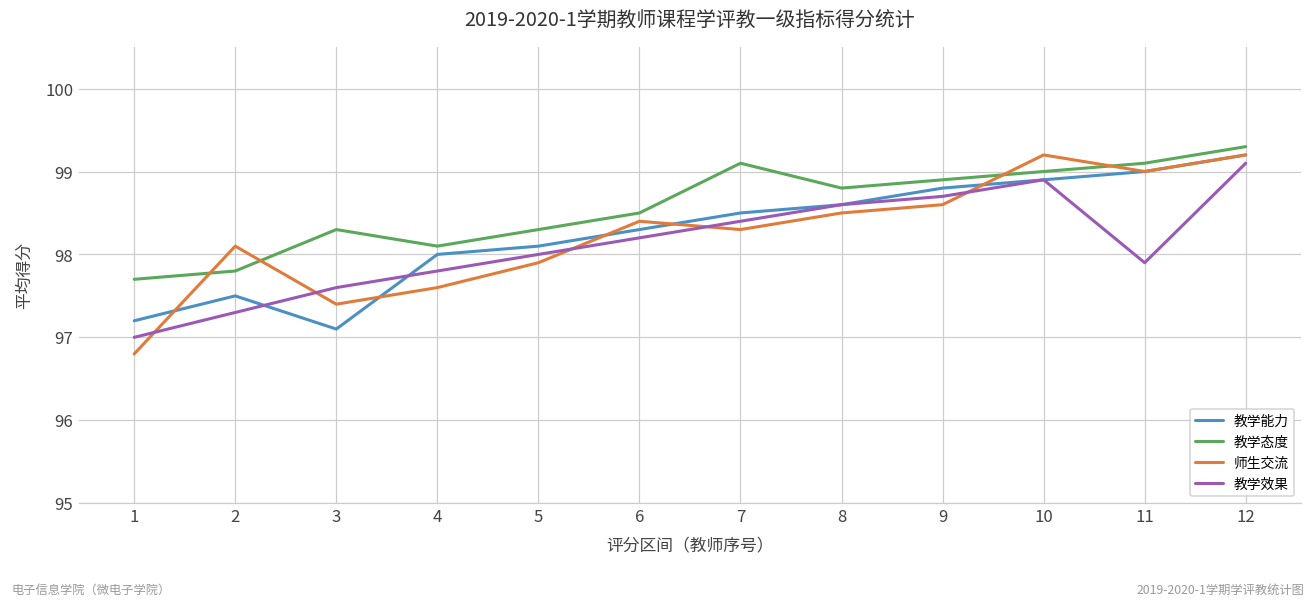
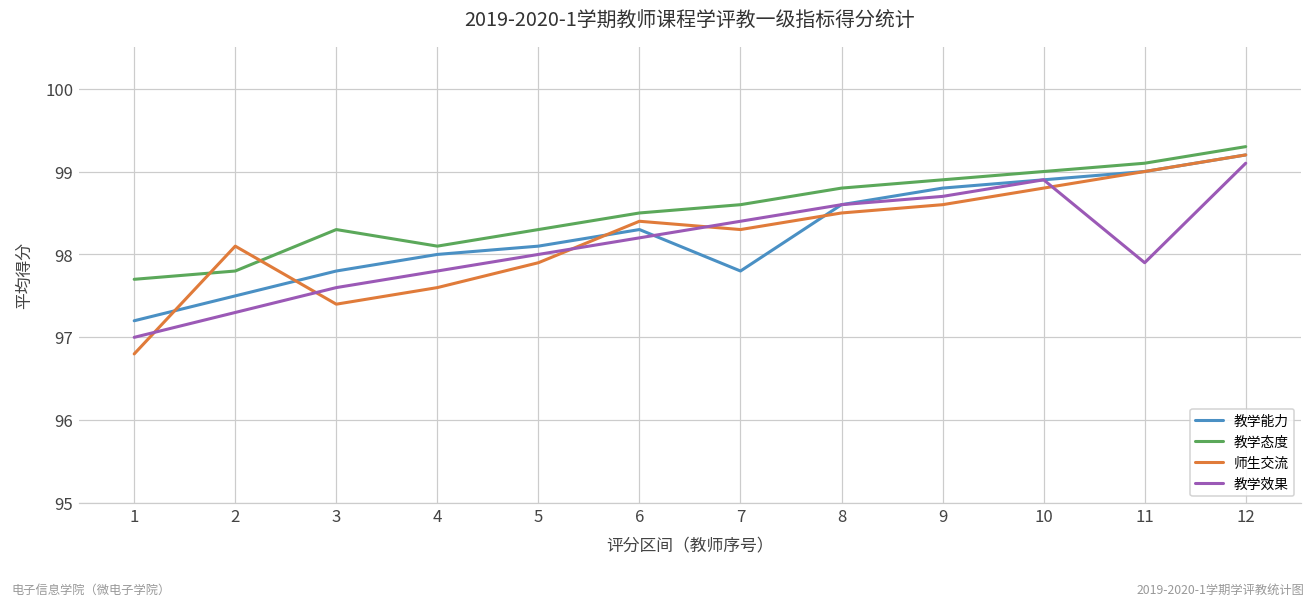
教学能力, 3: 97.1 -> 97.8
教学能力, 7: 98.5 -> 97.8
教学态度, 7: 99.1 -> 98.6
师生交流, 10: 99.2 -> 98.8
